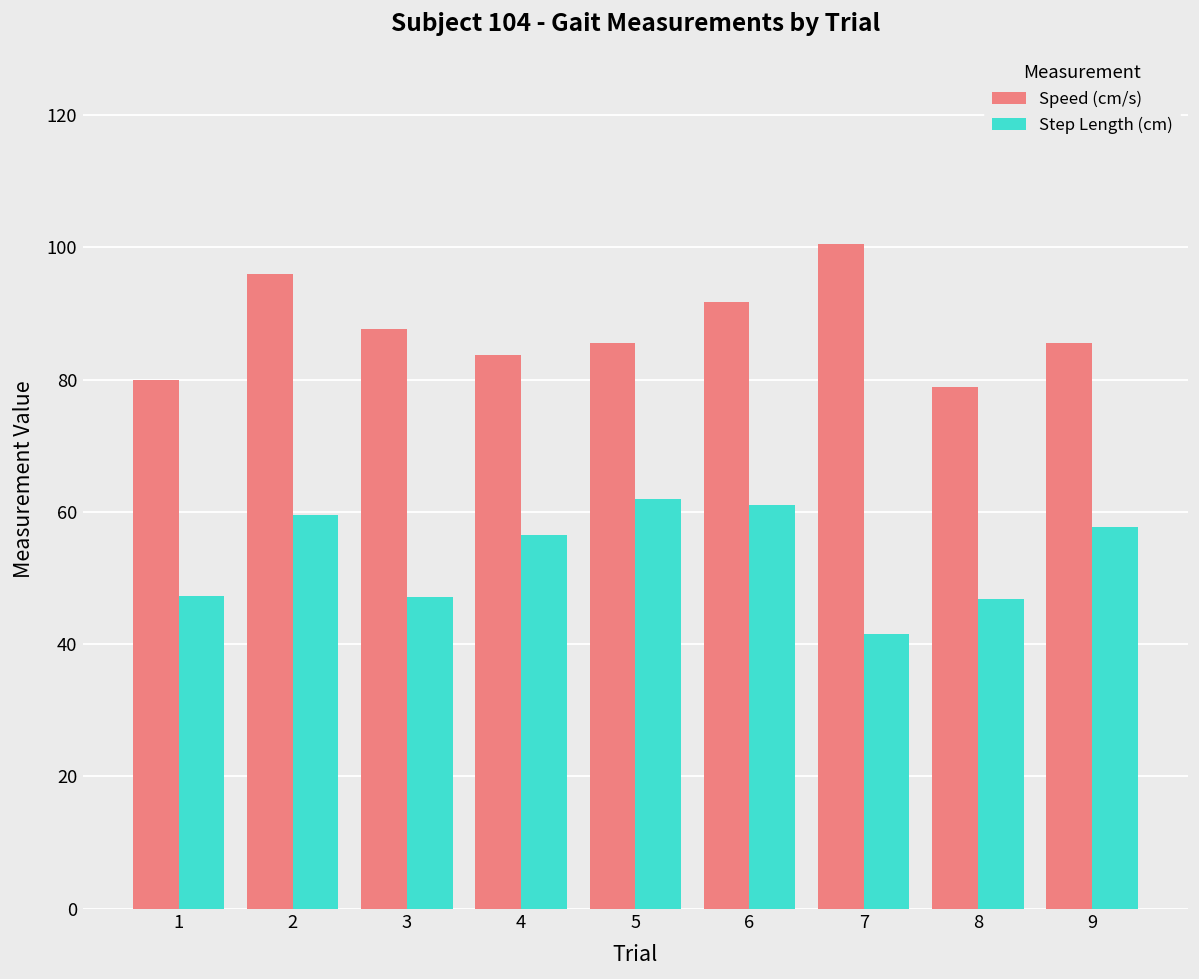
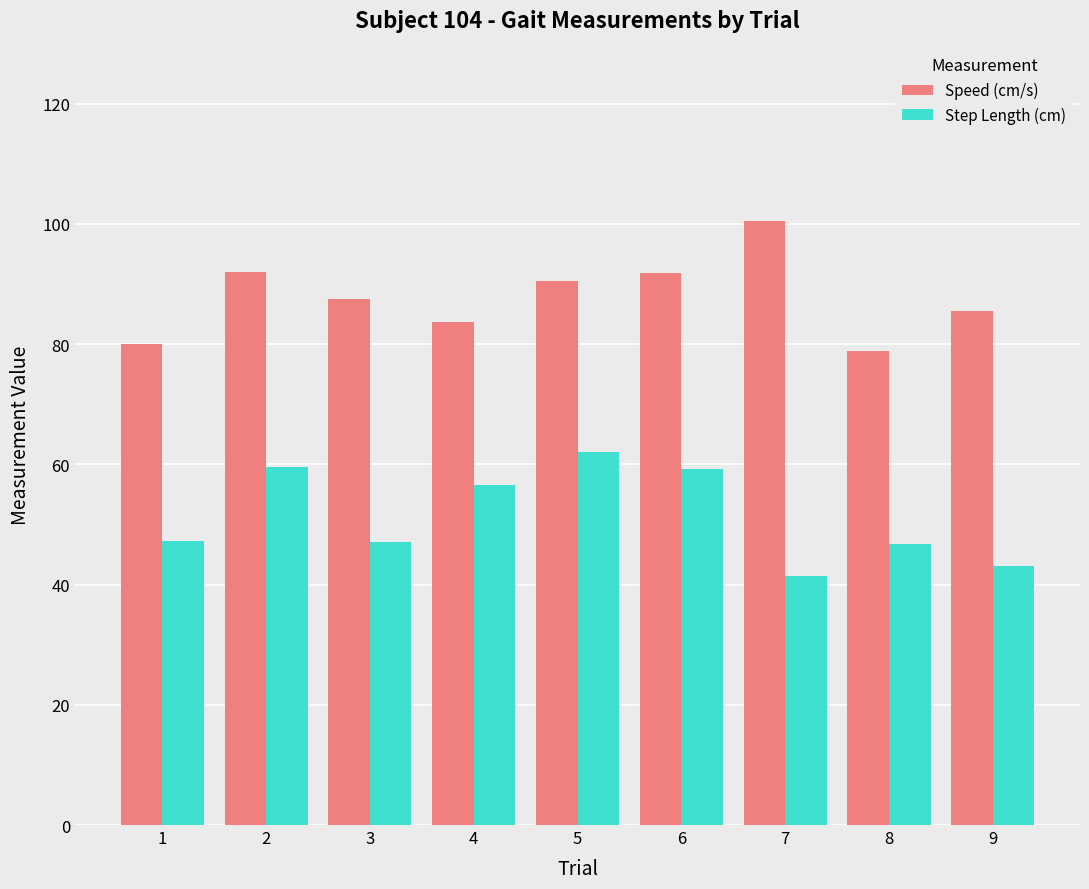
Speed (cm/s), 2: 96 -> 92
Speed (cm/s), 5: 86 -> 91
Step Length (cm), 6: 61 -> 59
Step Length (cm), 9: 58 -> 43
